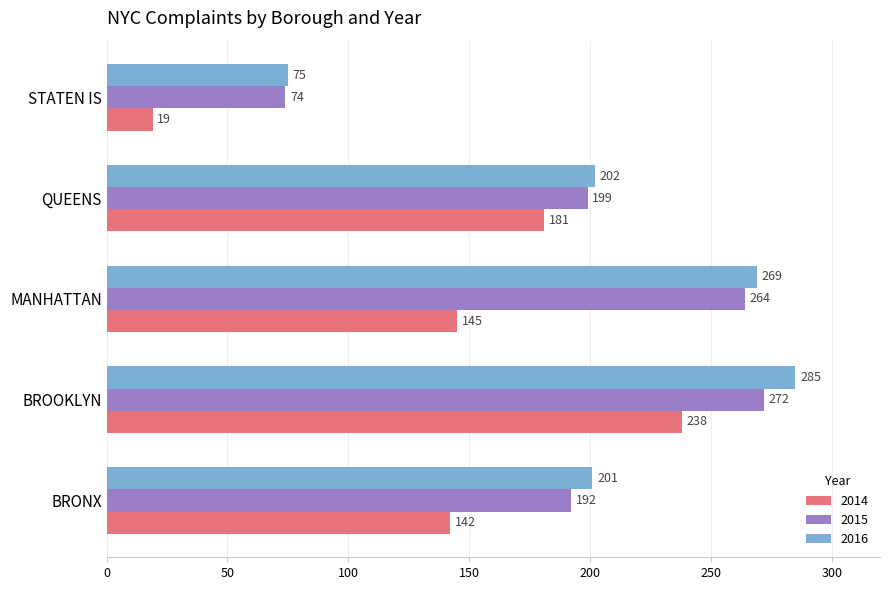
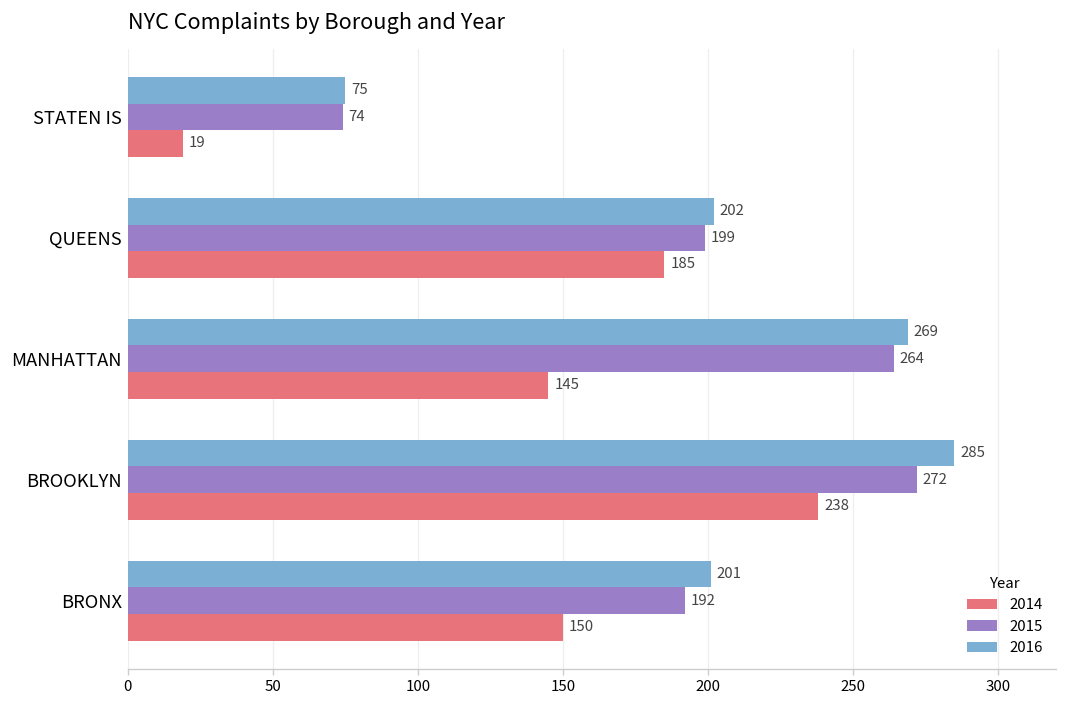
2014, QUEENS: 181 -> 185
2014, BRONX: 142 -> 150
